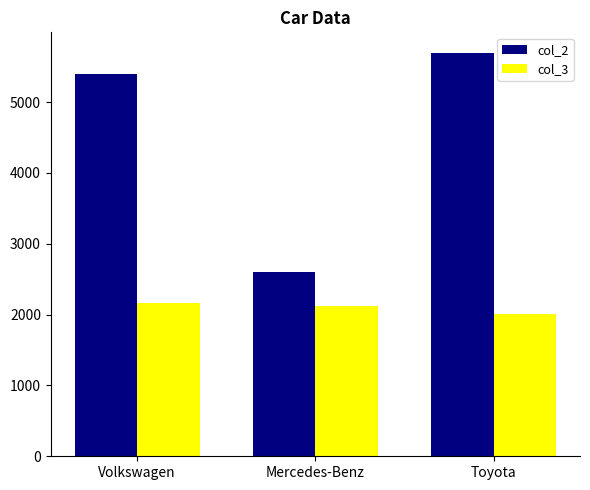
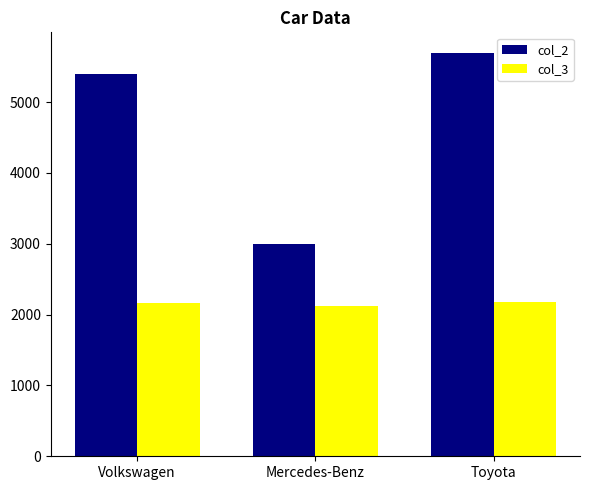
col_2, Mercedes-Benz: 2600 -> 3000
col_3, Toyota: 2000 -> 2200
